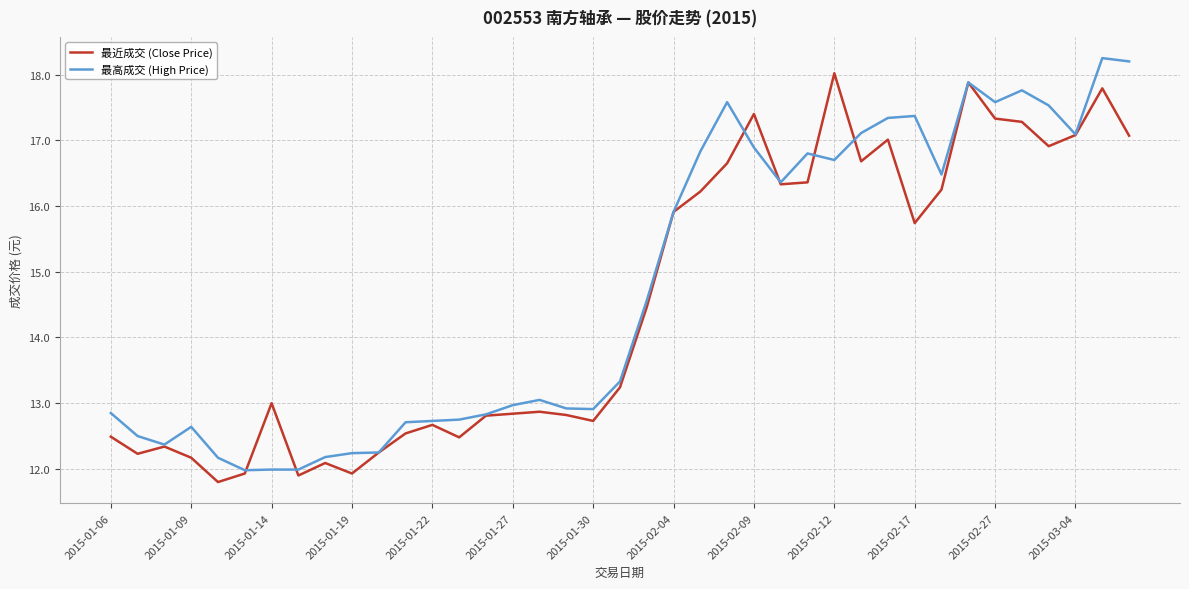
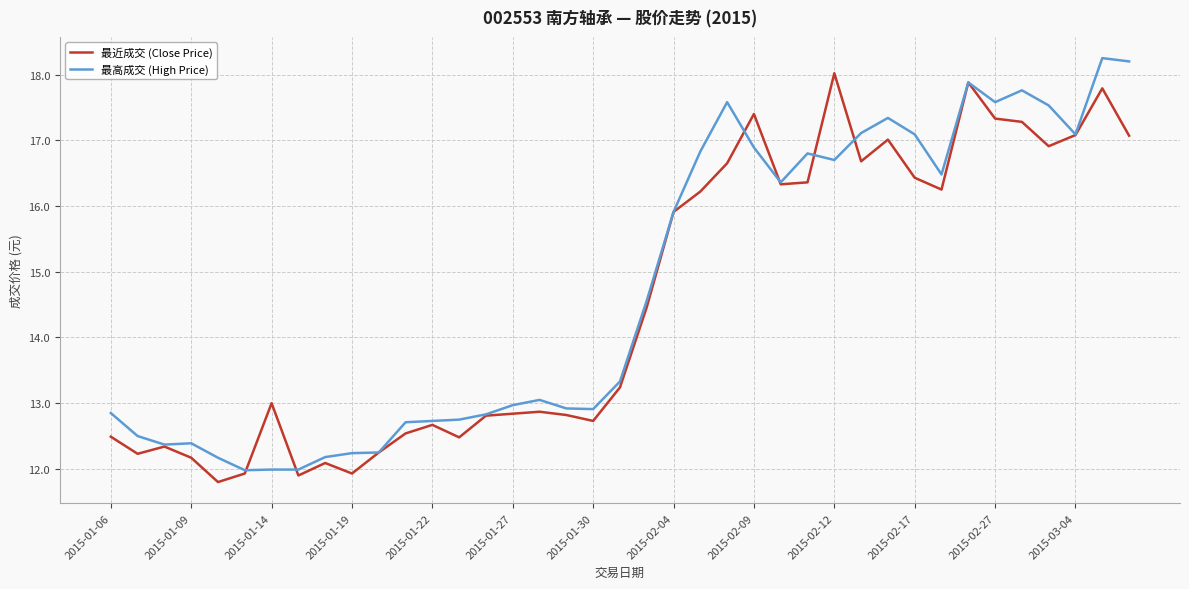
最高成交 (High Price), 2015-01-09: 12.6 -> 12.4
最近成交 (Close Price), 2015-02-17: 15.7 -> 16.4
最高成交 (High Price), 2015-02-17: 17.4 -> 17.1
